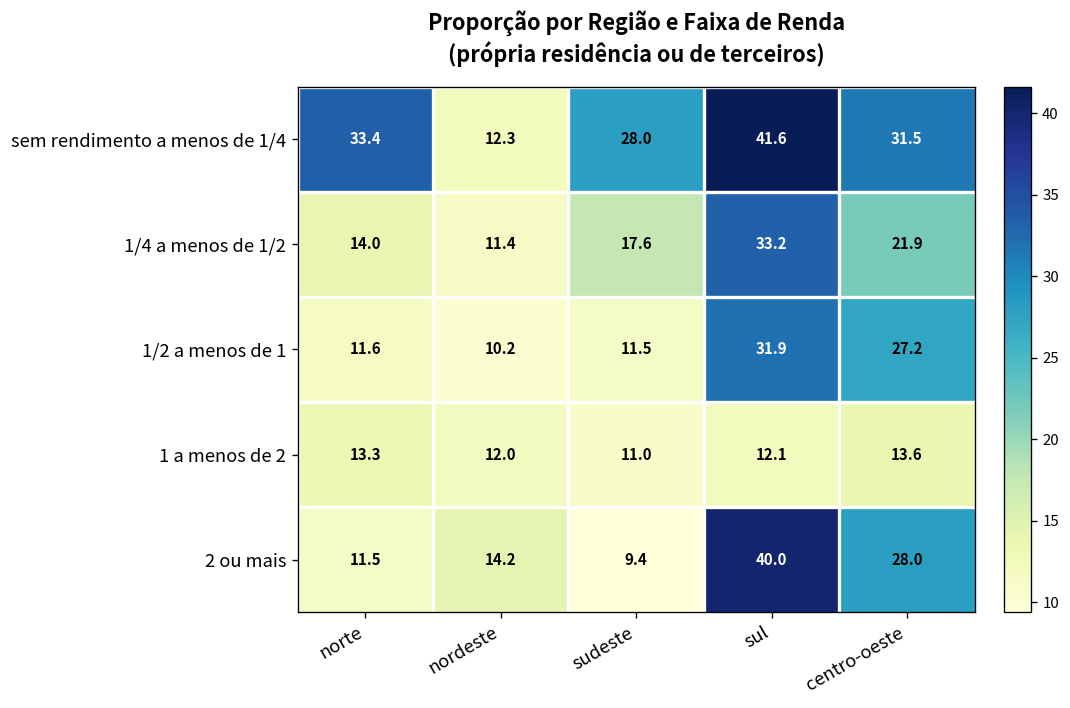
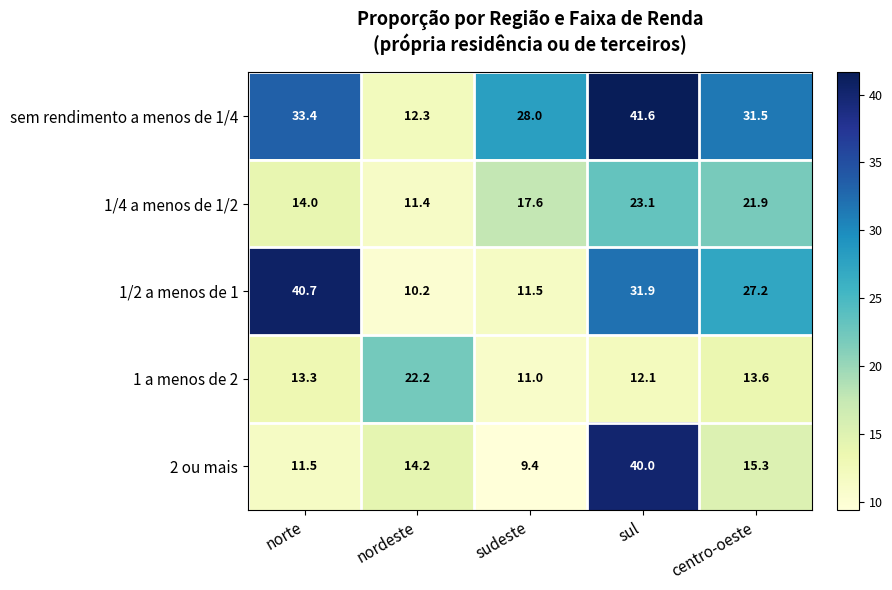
1/4 a menos de 1/2, sul: 33.2 -> 23.1
1/2 a menos de 1, norte: 11.6 -> 40.7
1 a menos de 2, nordeste: 12.0 -> 22.2
2 ou mais, centro-oeste: 28.0 -> 15.3
